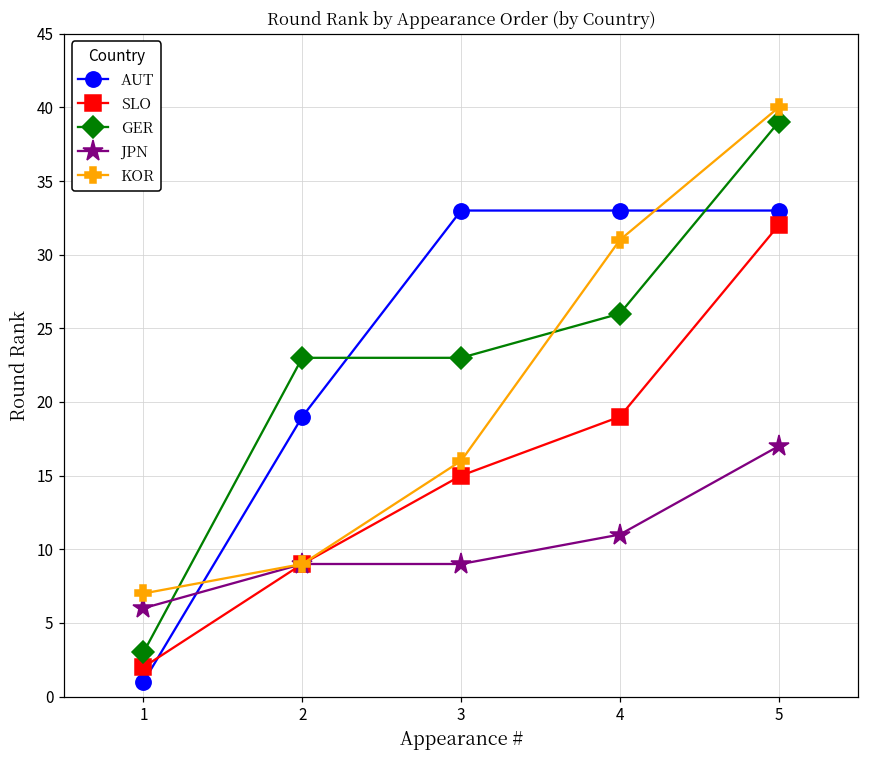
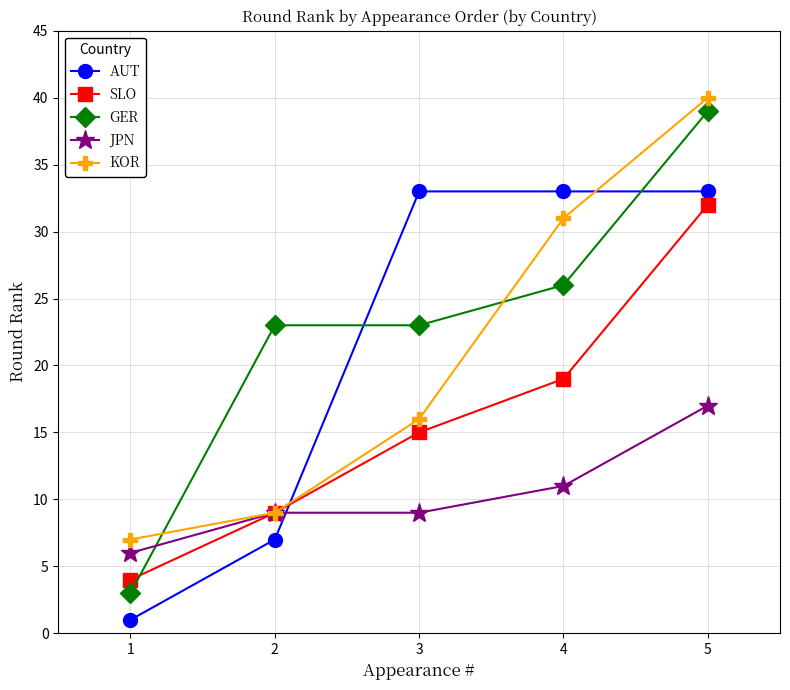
SLO, 1: 2 -> 4
AUT, 2: 19 -> 7
